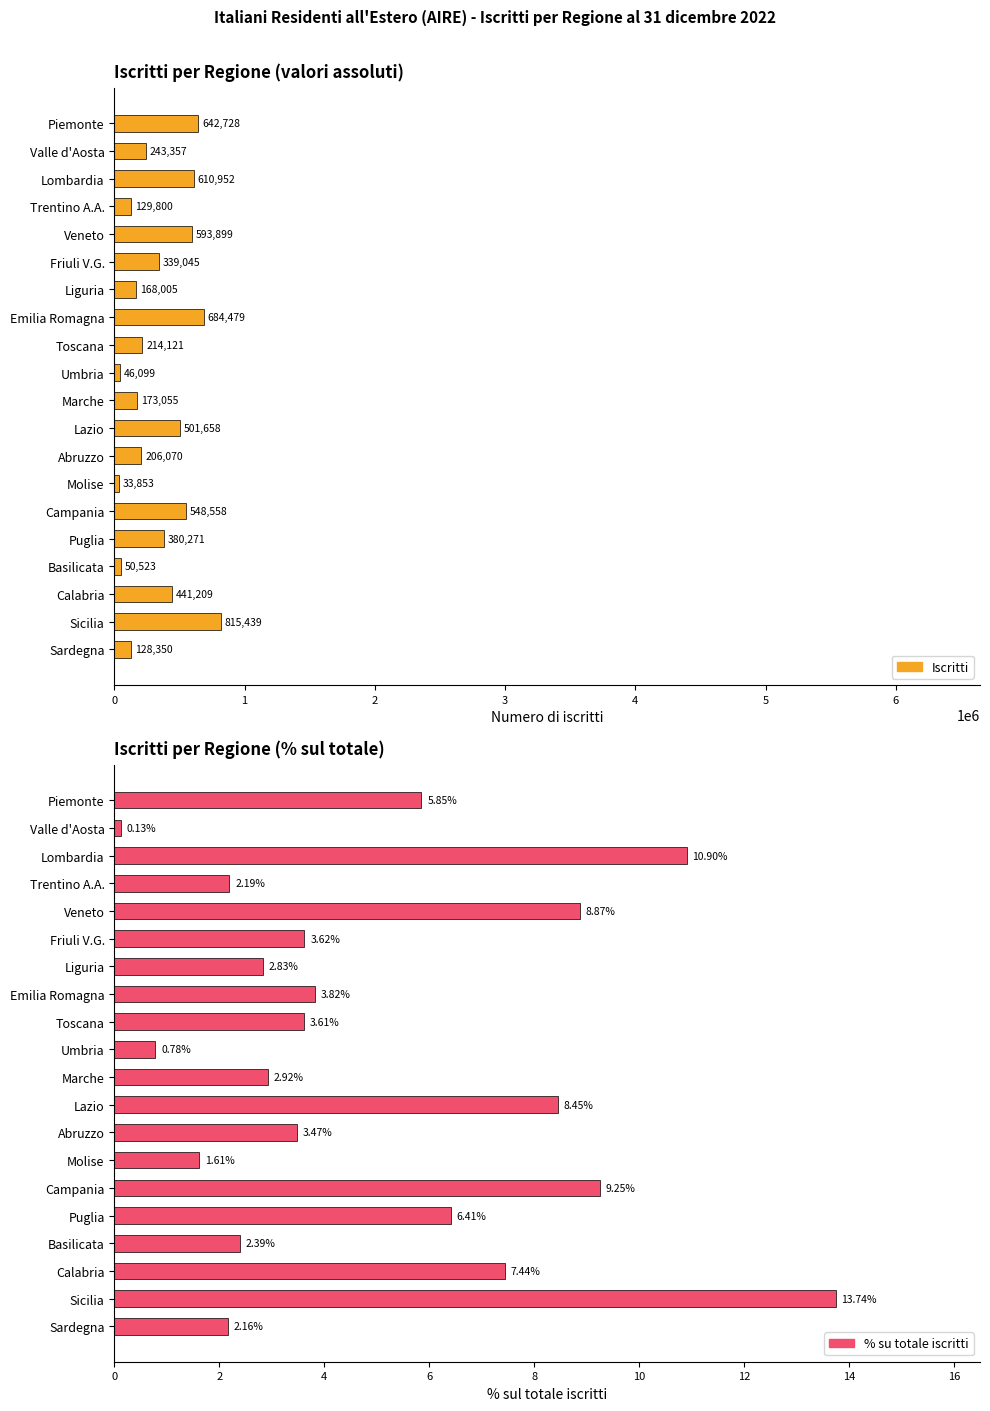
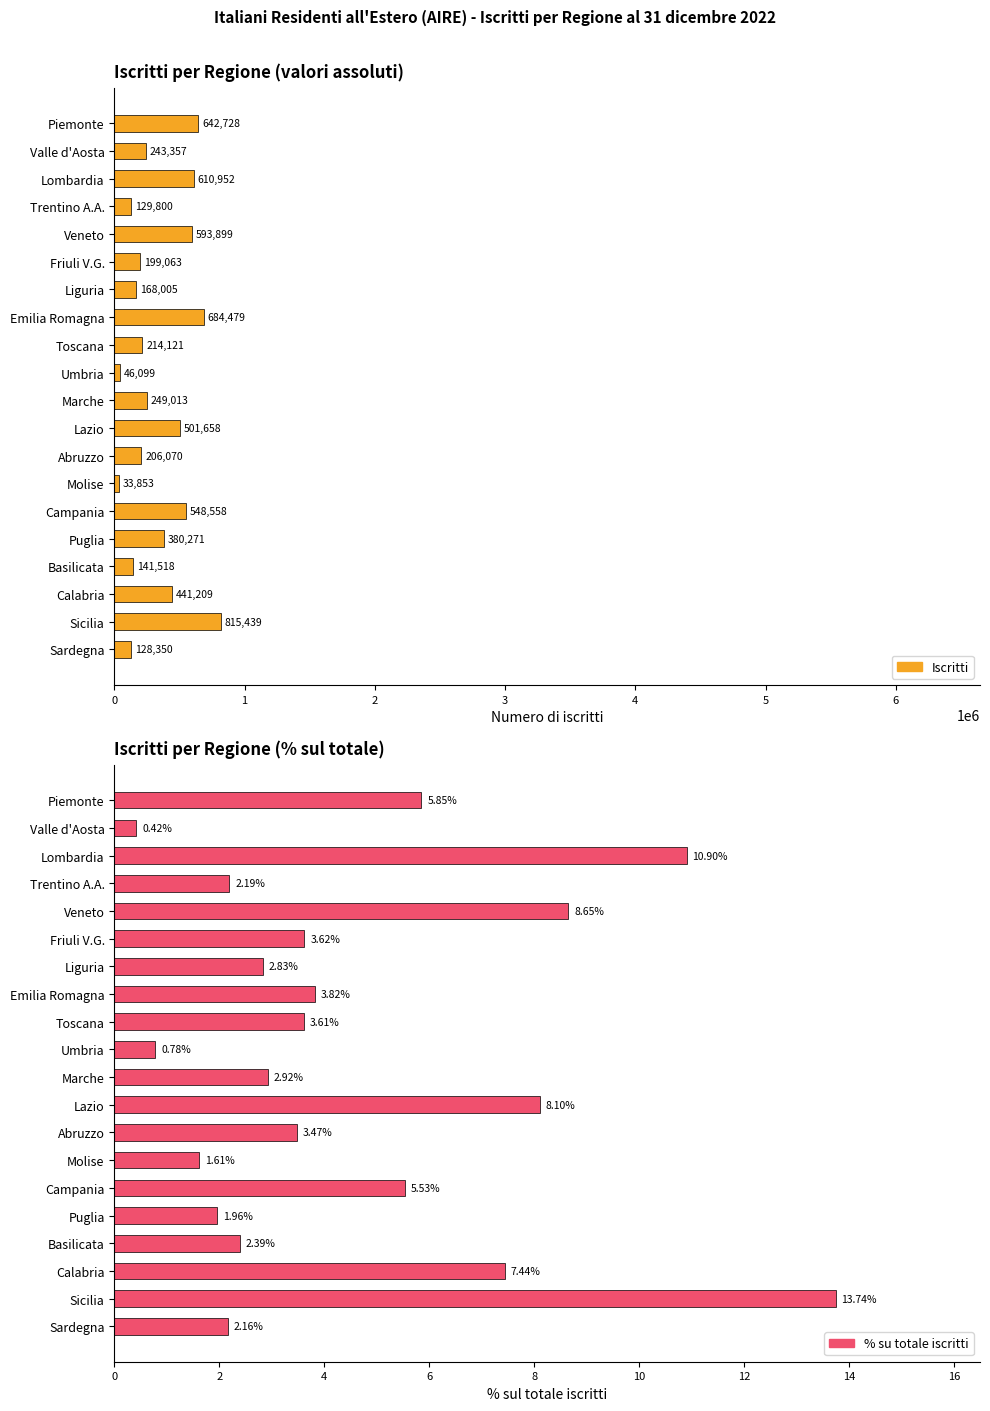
Iscritti per Regione (valori assoluti), Friuli V.G.: 339,045 -> 199,063
Iscritti per Regione (valori assoluti), Marche: 173,055 -> 249,013
Iscritti per Regione (valori assoluti), Basilicata: 50,523 -> 141,518
Iscritti per Regione (% sul totale), Valle d'Aosta: 0.13% -> 0.42%
Iscritti per Regione (% sul totale), Veneto: 8.87% -> 8.65%
Iscritti per Regione (% sul totale), Lazio: 8.45% -> 8.10%
Iscritti per Regione (% sul totale), Campania: 9.25% -> 5.53%
Iscritti per Regione (% sul totale), Puglia: 6.41% -> 1.96%
